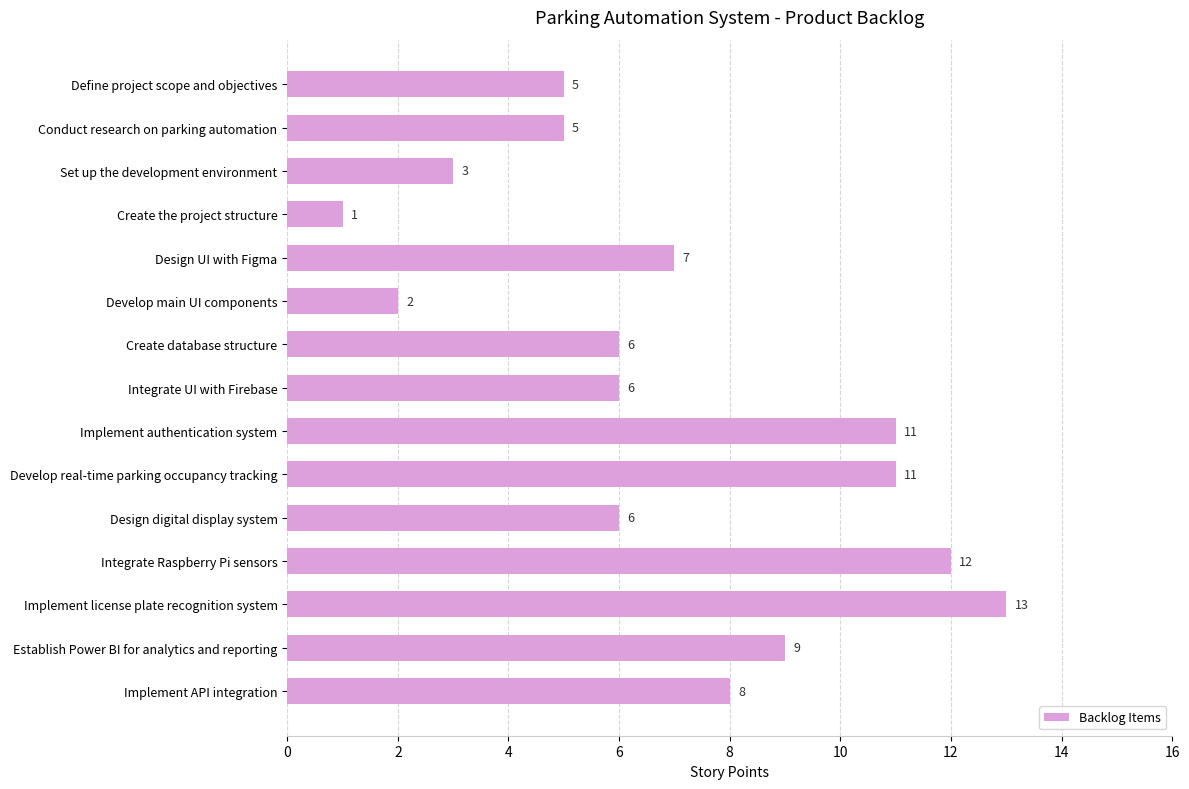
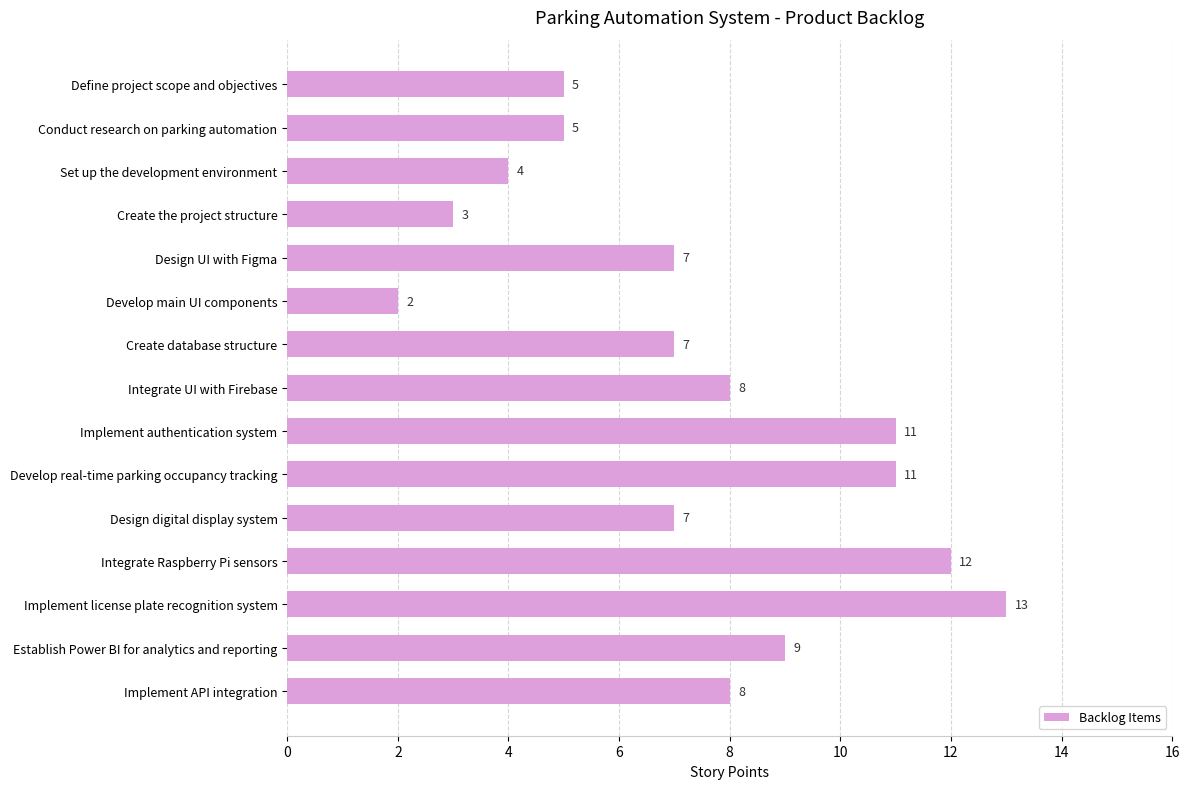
Set up the development environment: 3 -> 4
Create the project structure: 1 -> 3
Create database structure: 6 -> 7
Integrate UI with Firebase: 6 -> 8
Design digital display system: 6 -> 7
